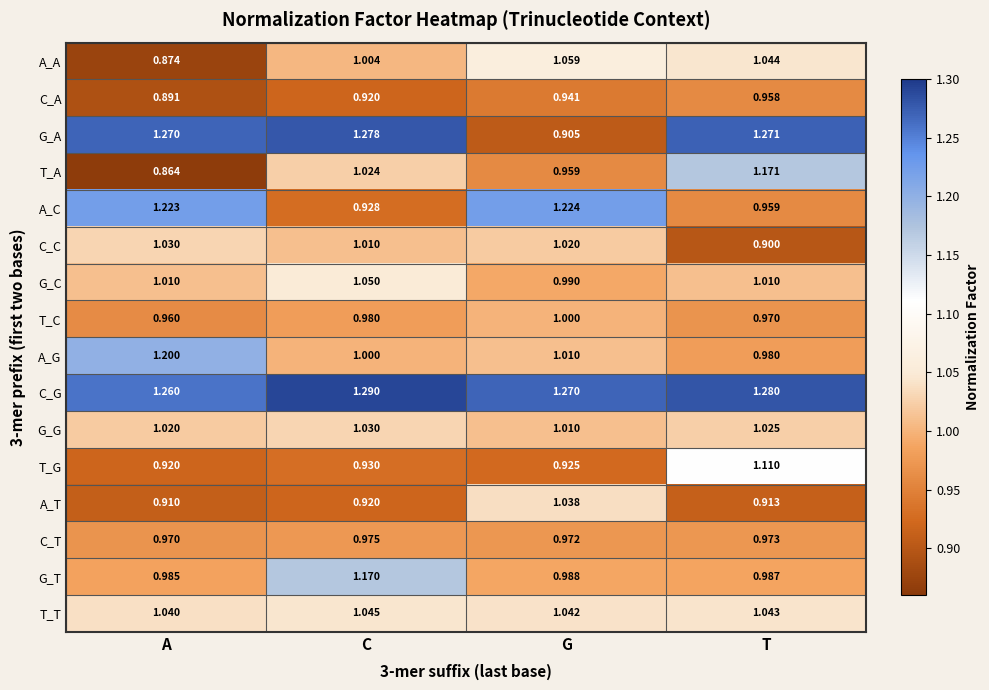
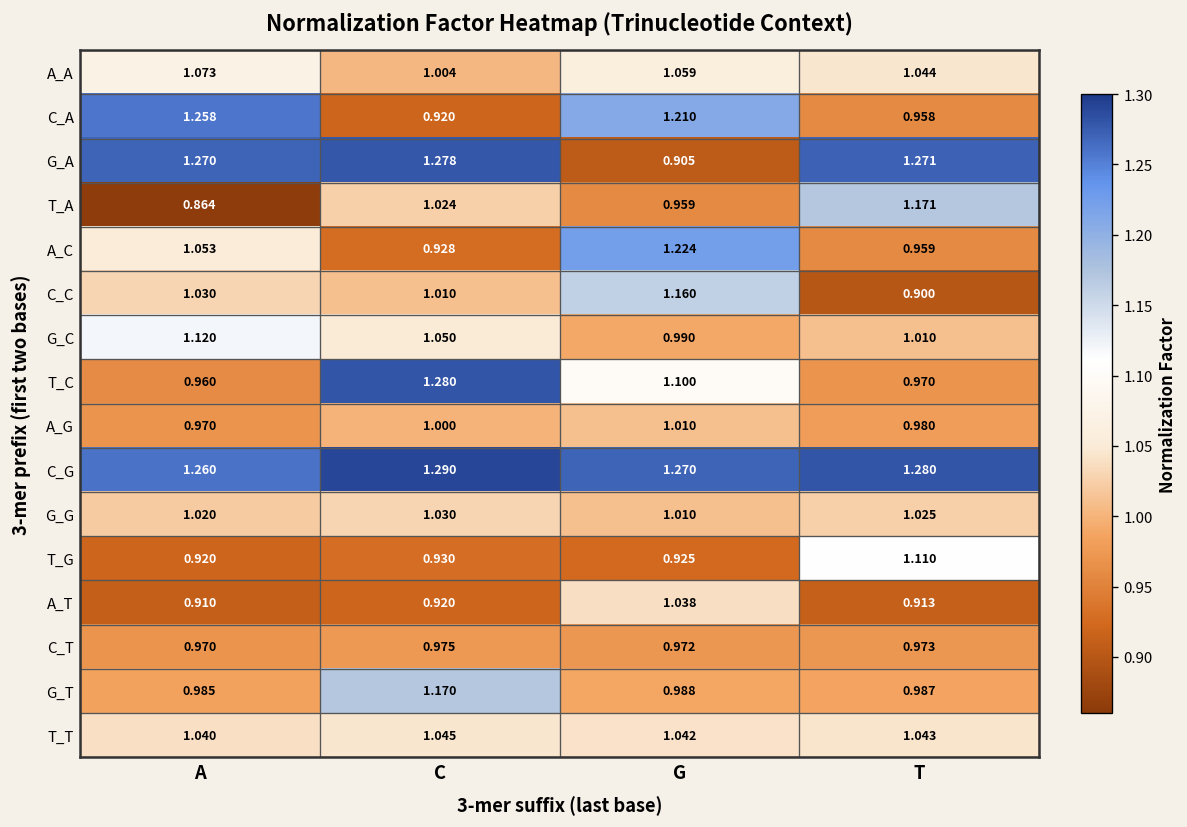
A_A, A: 0.874 -> 1.073
C_A, A: 0.891 -> 1.258
C_A, G: 0.941 -> 1.210
A_C, A: 1.223 -> 1.053
C_C, G: 1.020 -> 1.160
G_C, A: 1.010 -> 1.120
T_C, C: 0.980 -> 1.280
T_C, G: 1.000 -> 1.100
A_G, A: 1.200 -> 0.970
